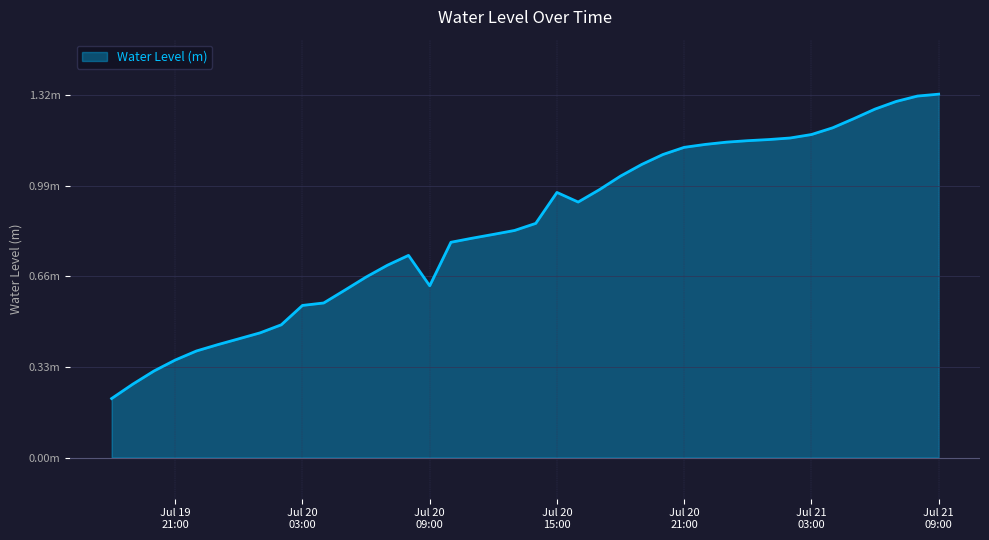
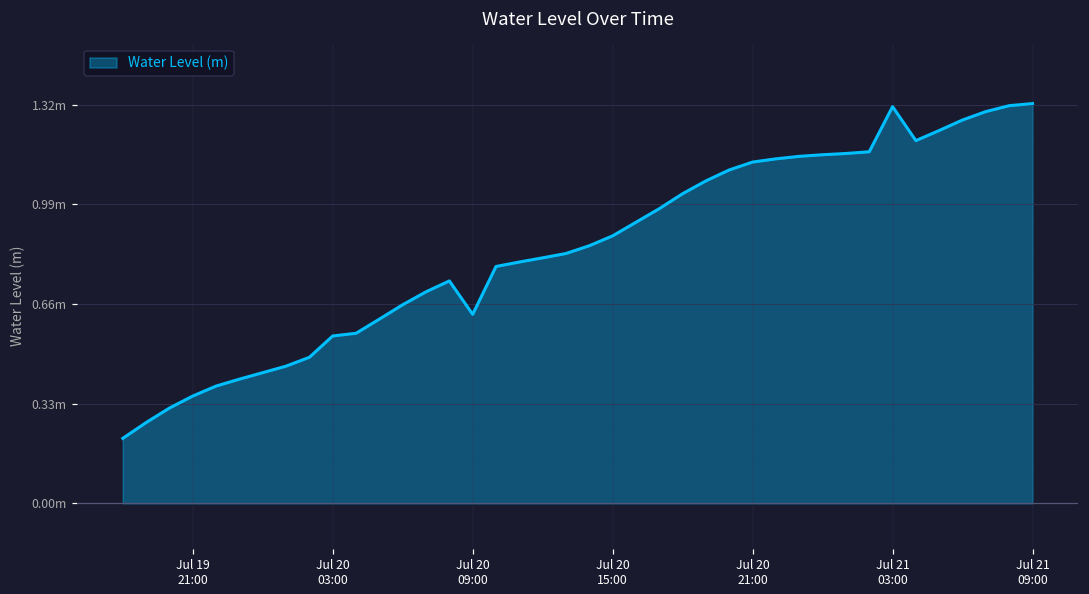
Jul 20 15:00: 0.97m -> 0.89m
Jul 21 03:00: 1.18m -> 1.31m
